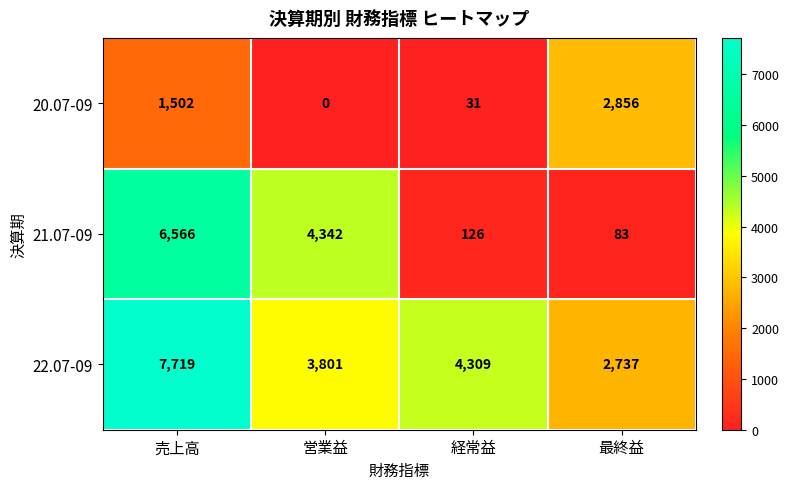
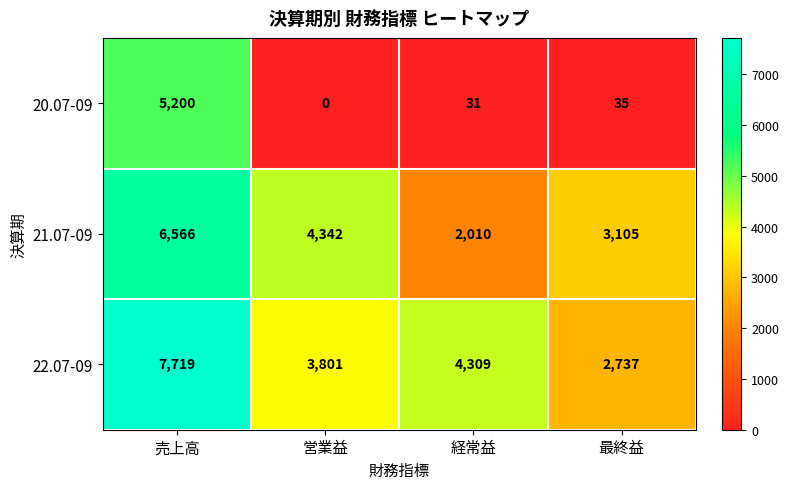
20.07-09, 売上高: 1,502 -> 5,200
20.07-09, 最終益: 2,856 -> 35
21.07-09, 経常益: 126 -> 2,010
21.07-09, 最終益: 83 -> 3,105
